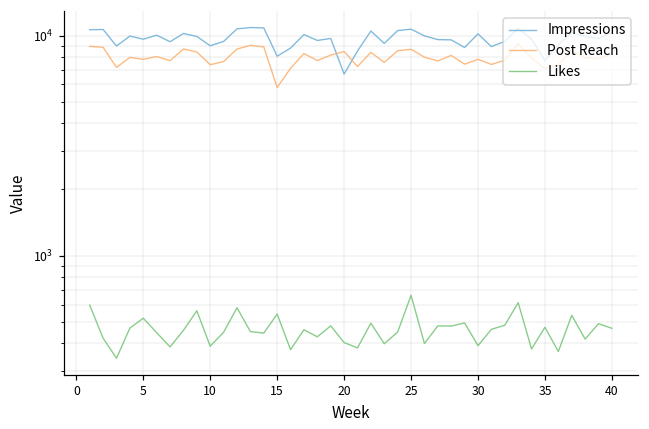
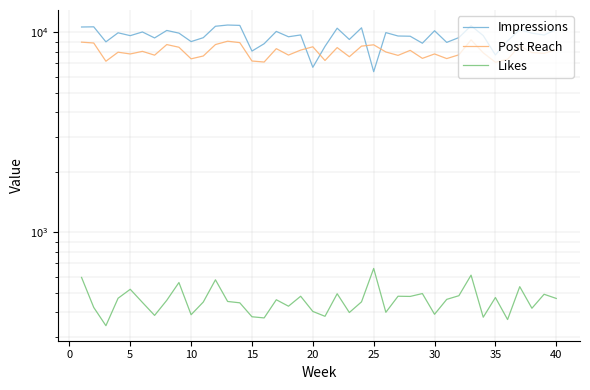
Post Reach, 15: 5800 -> 7200
Likes, 15: 540 -> 380
Impressions, 25: 11000 -> 6400
